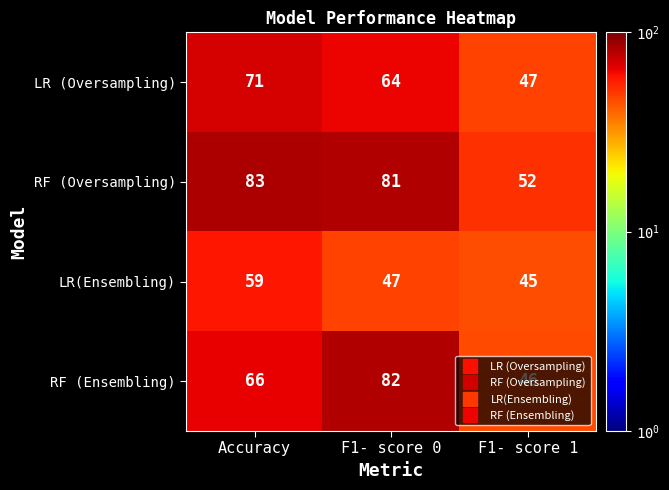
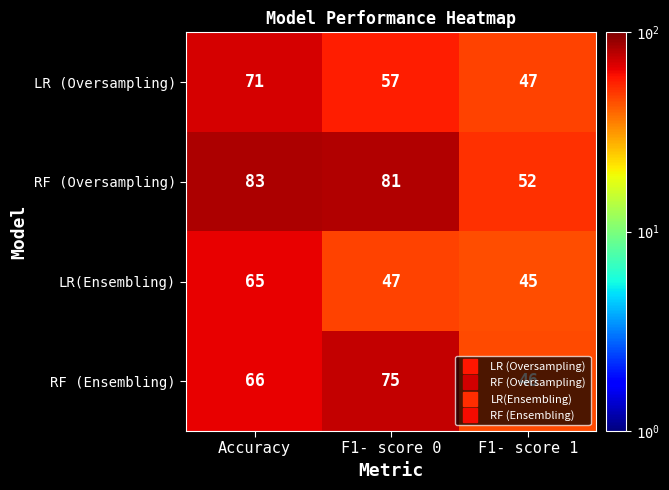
LR (Oversampling), F1- score 0: 64 -> 57
LR(Ensembling), Accuracy: 59 -> 65
RF (Ensembling), F1- score 0: 82 -> 75
